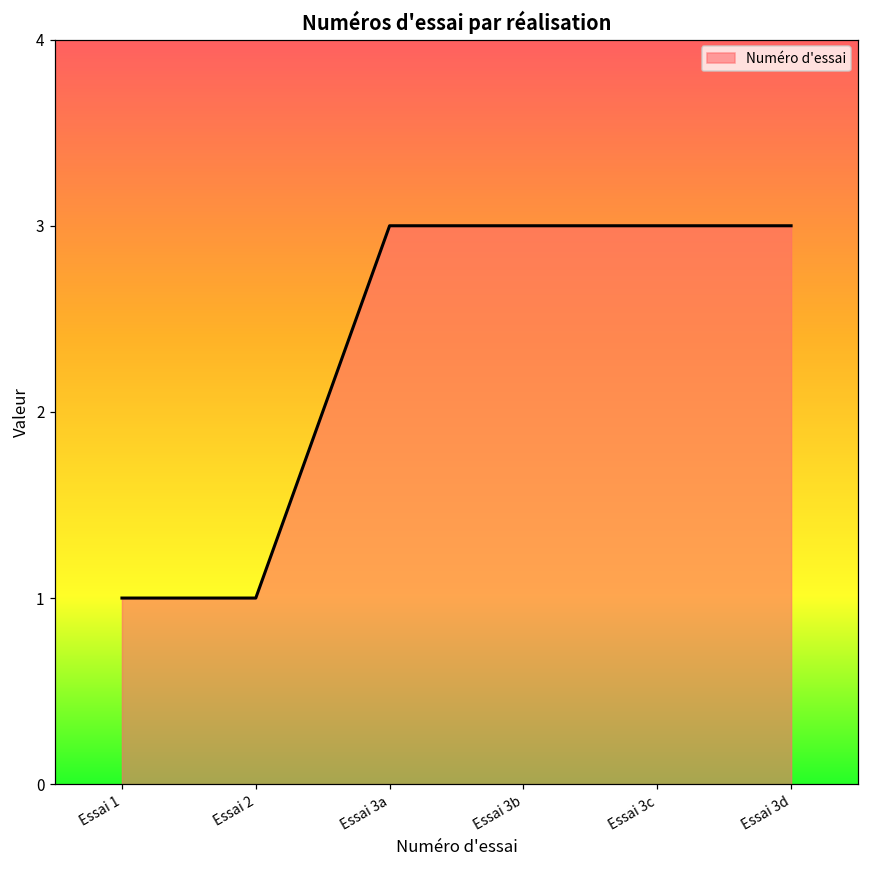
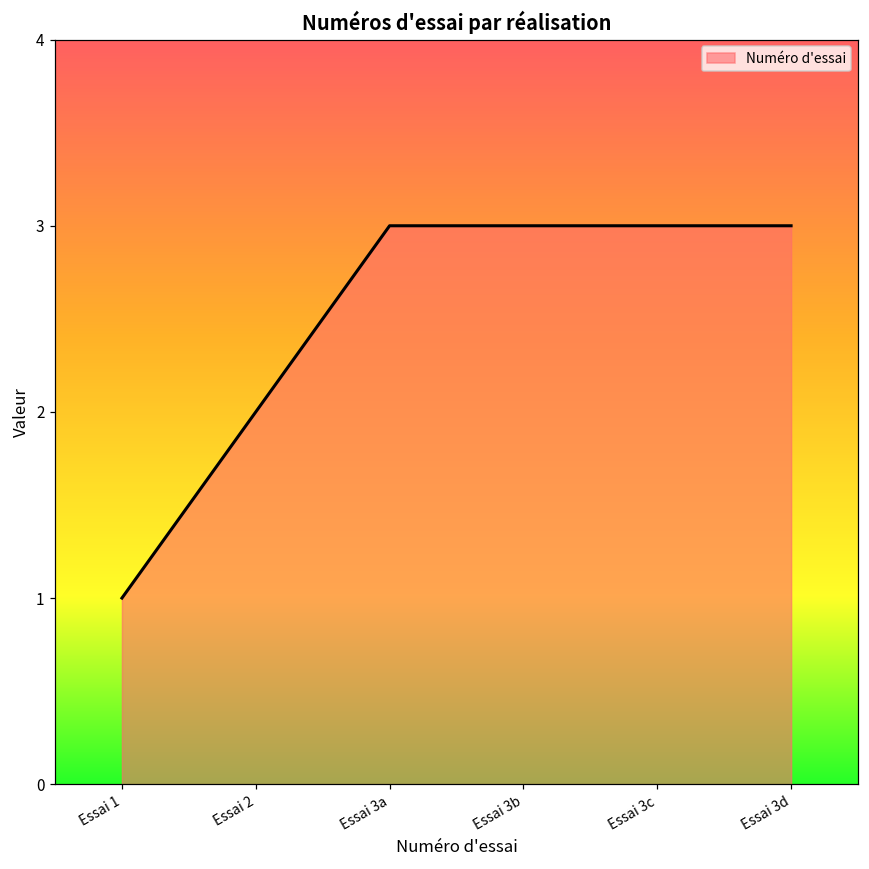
Essai 2: 1 -> 2
